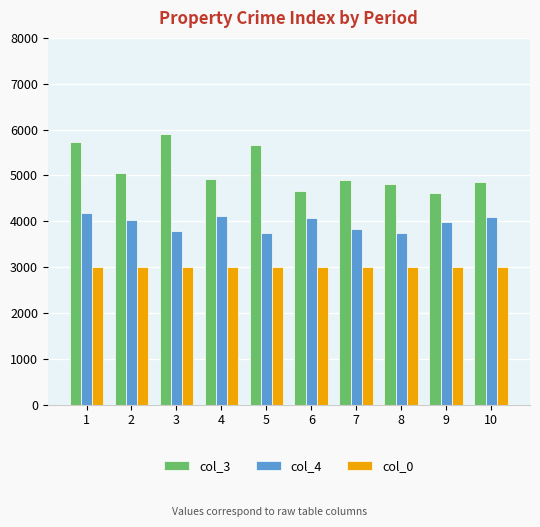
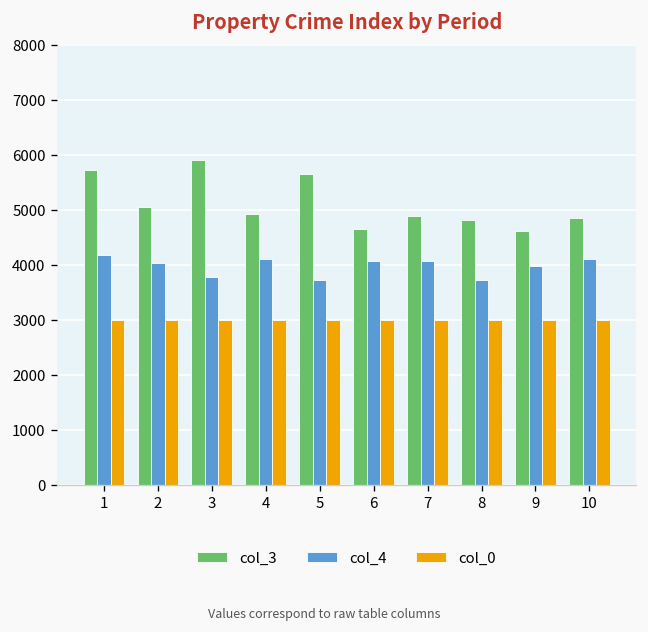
col_4, 7: 3800 -> 4100
